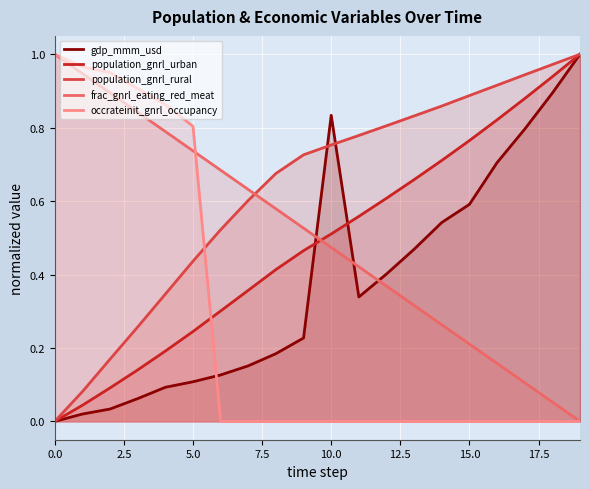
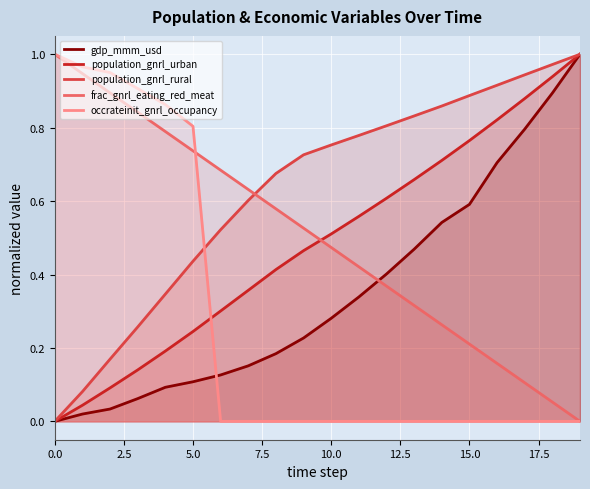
gdp_mmm_usd, 10.0: 0.83 -> 0.28
